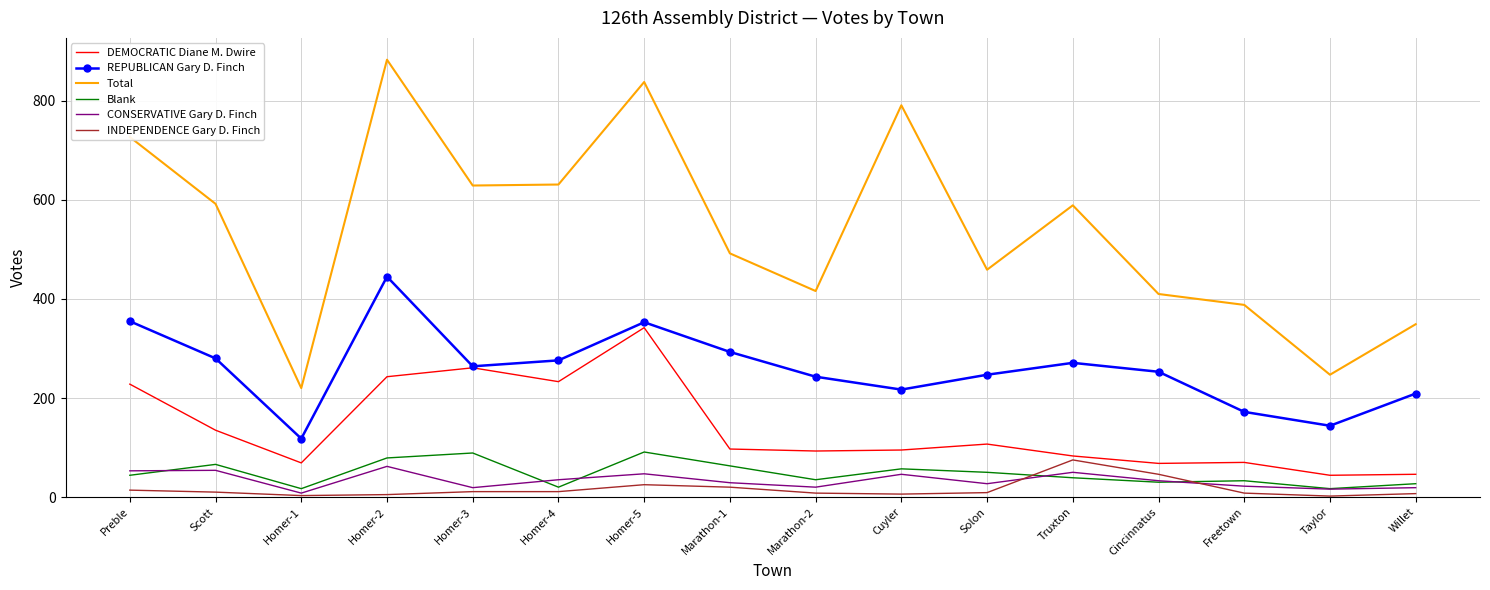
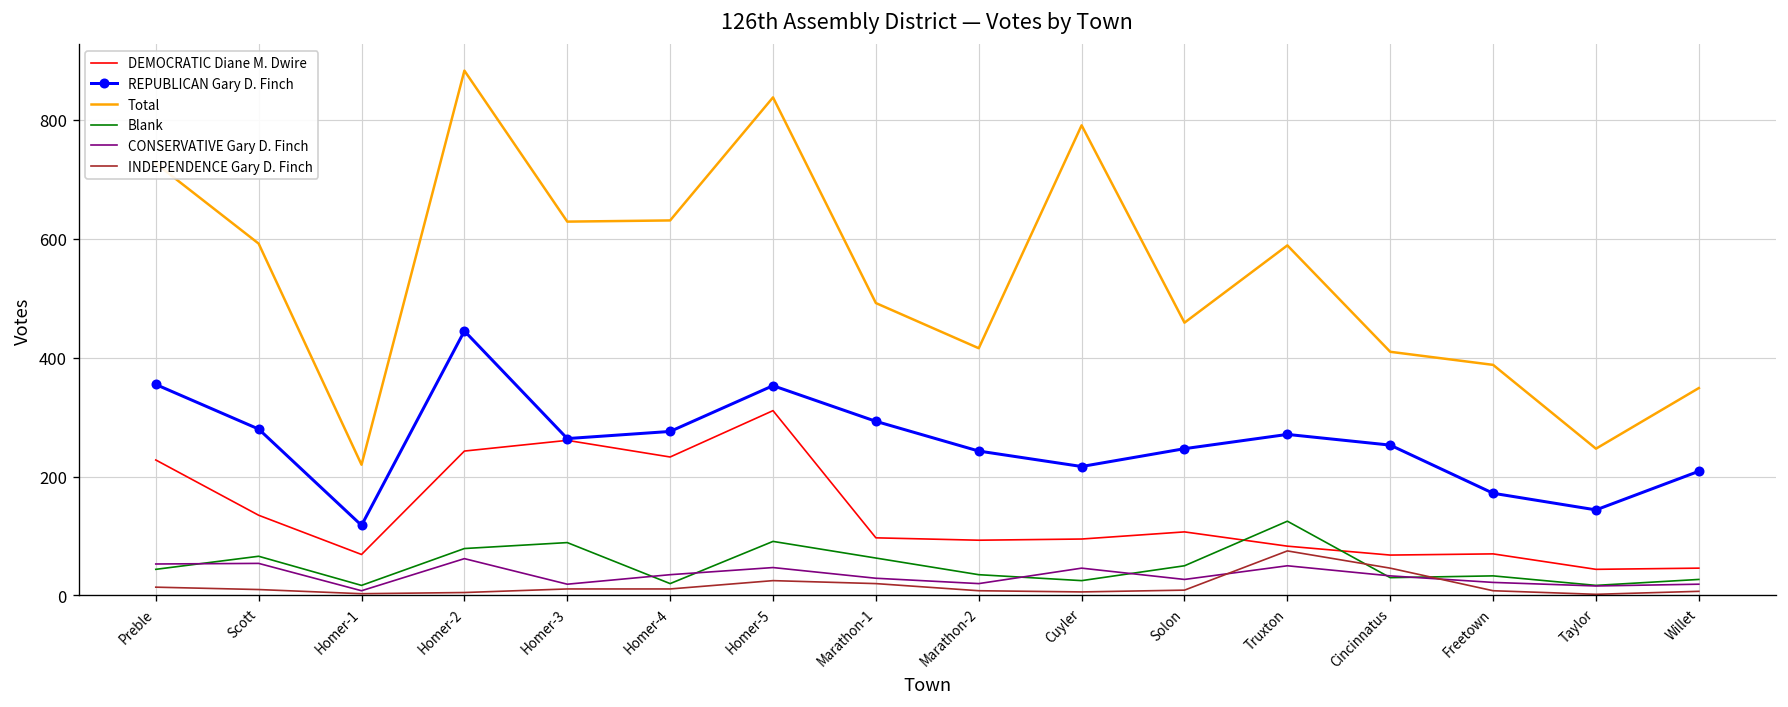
DEMOCRATIC Diane M. Dwire, Homer-5: 340 -> 310
Blank, Cuyler: 60 -> 30
Blank, Truxton: 40 -> 130
